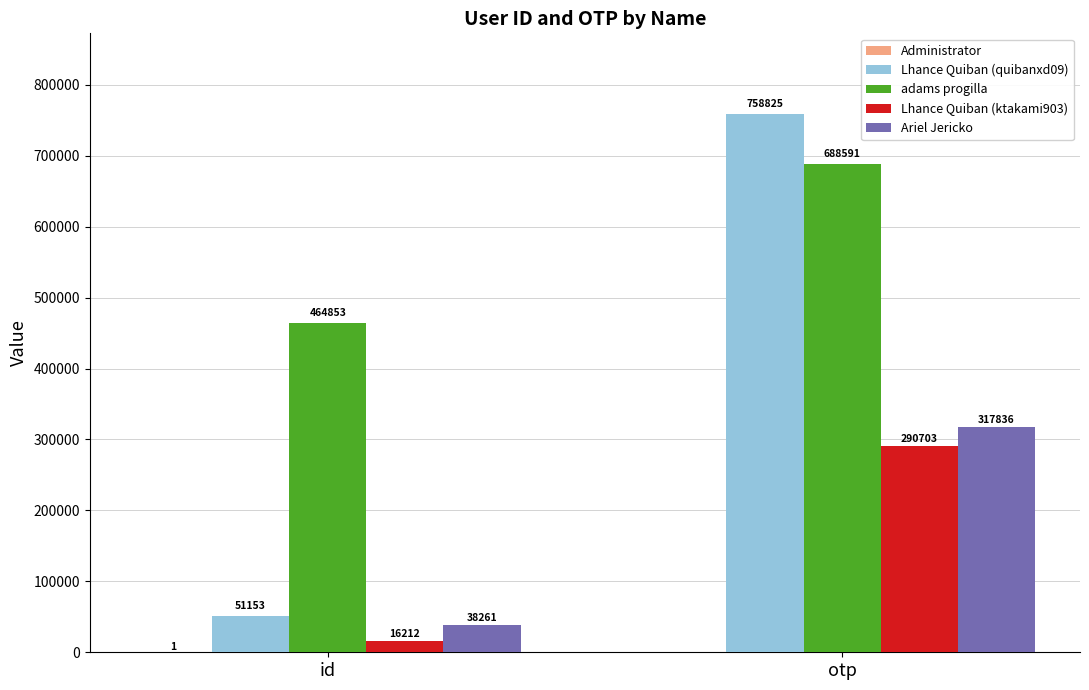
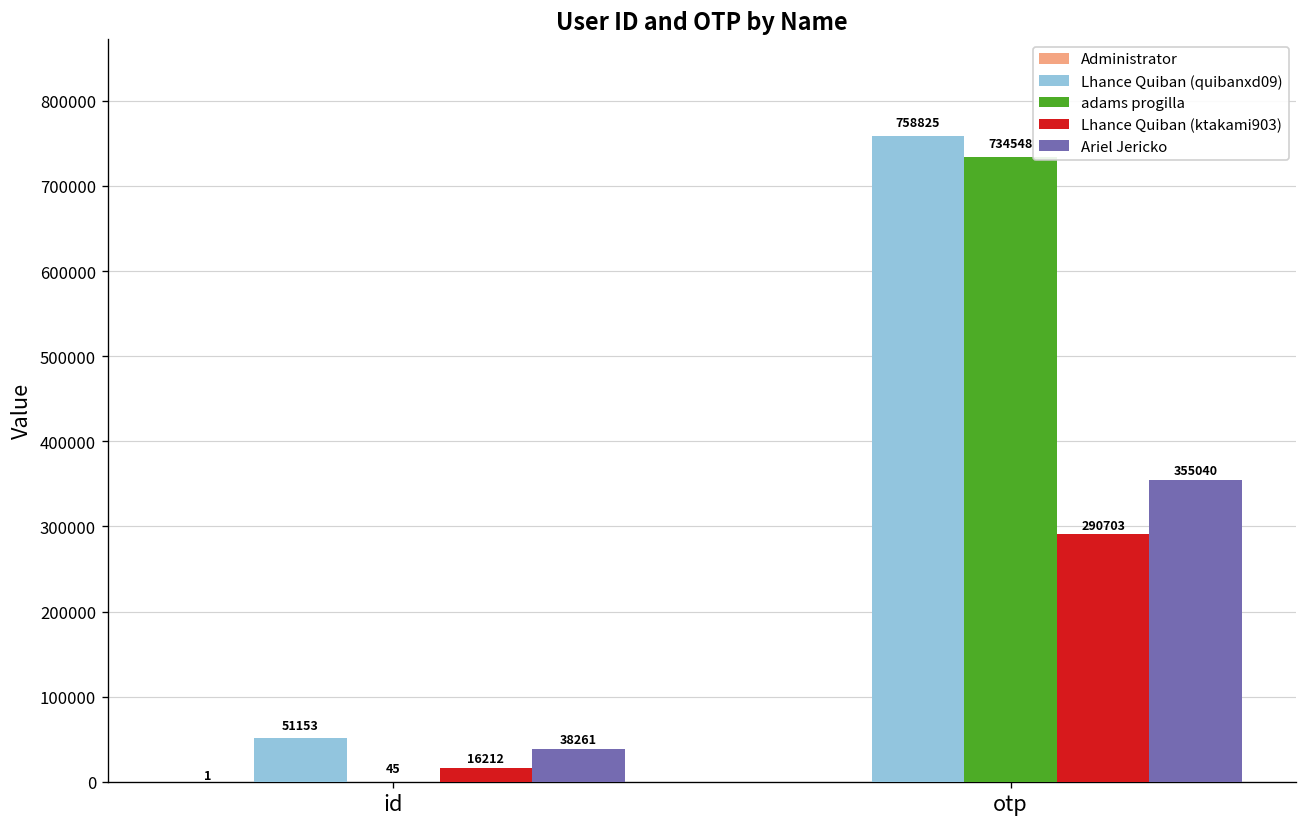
adams progilla, id: 464853 -> 45
adams progilla, otp: 688591 -> 734548
Ariel Jericko, otp: 317836 -> 355040
